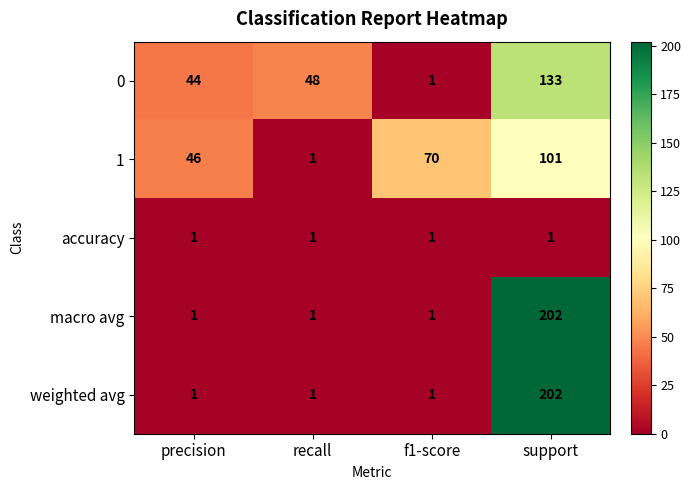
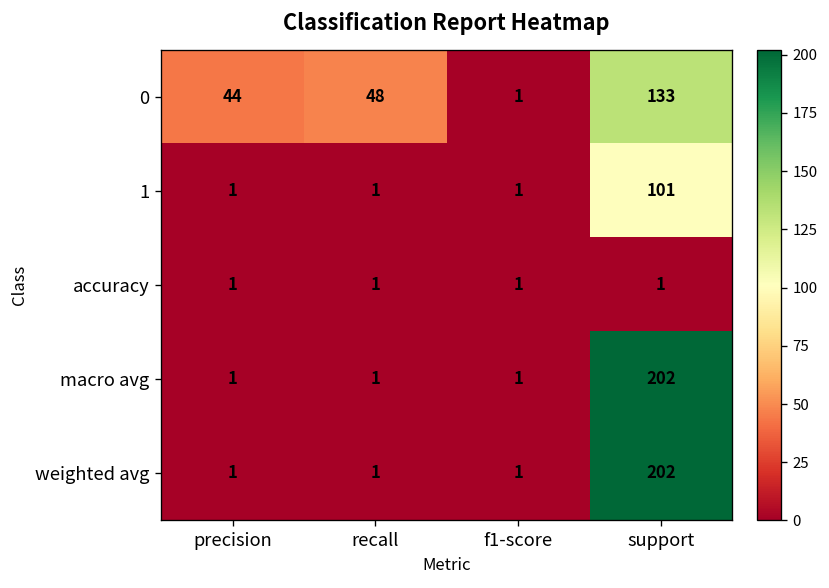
1, precision: 46 -> 1
1, f1-score: 70 -> 1
